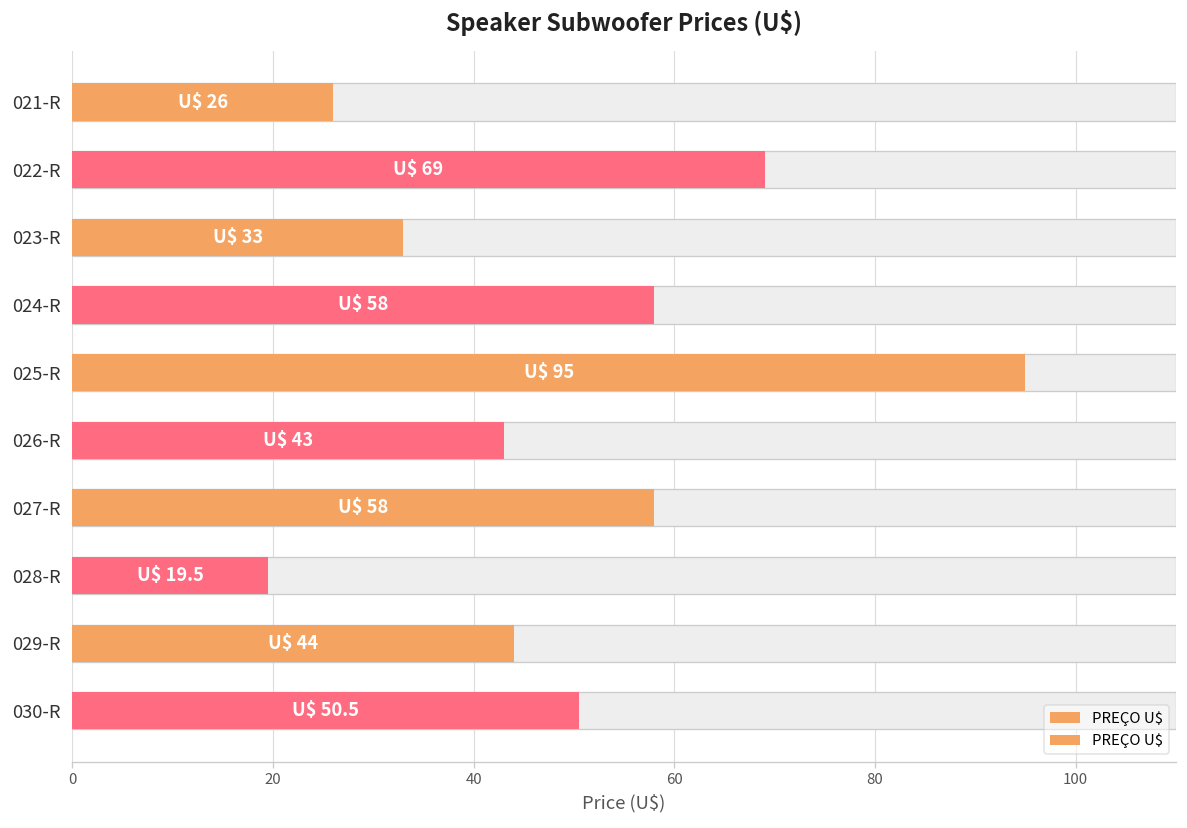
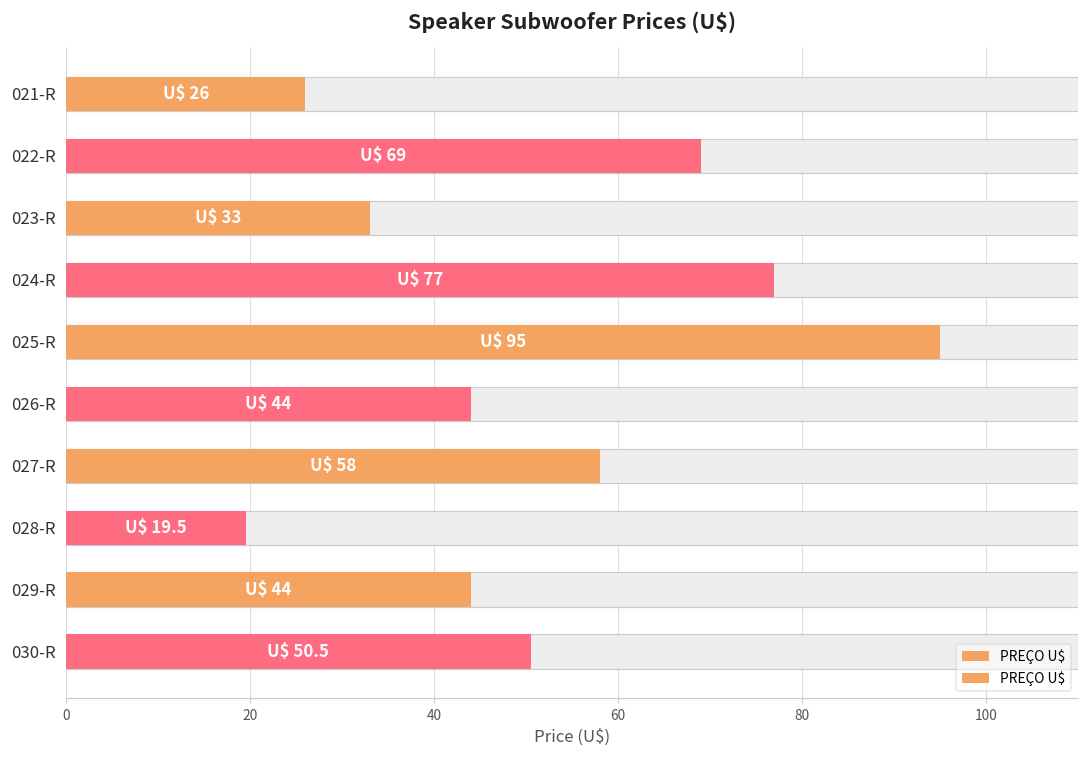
PREÇO U$, 024-R: 58 -> 77
PREÇO U$, 026-R: 43 -> 44
